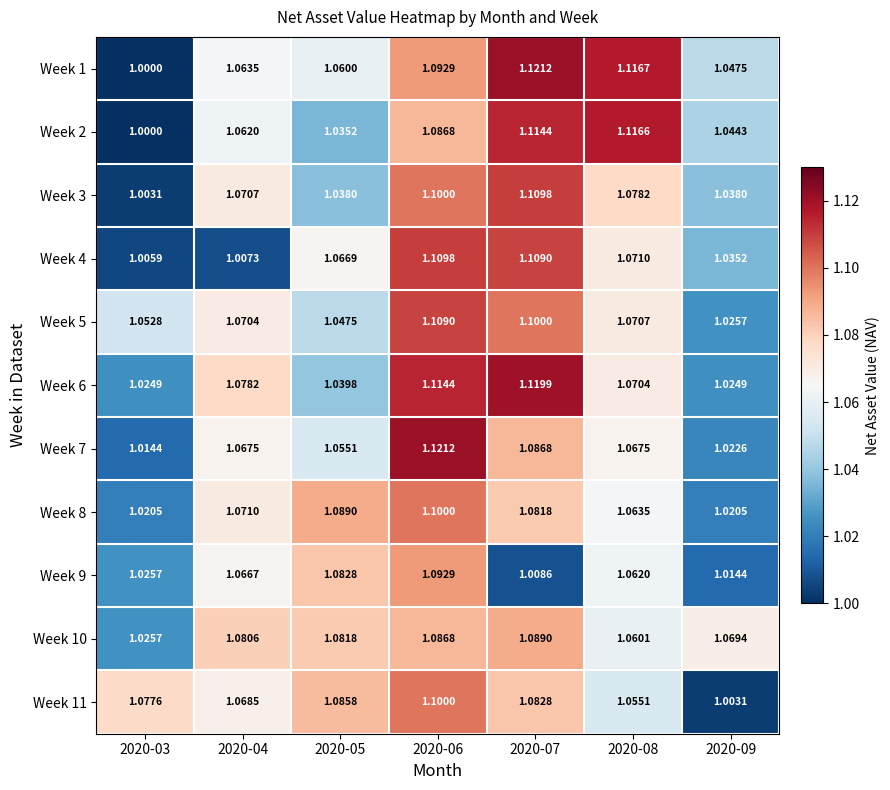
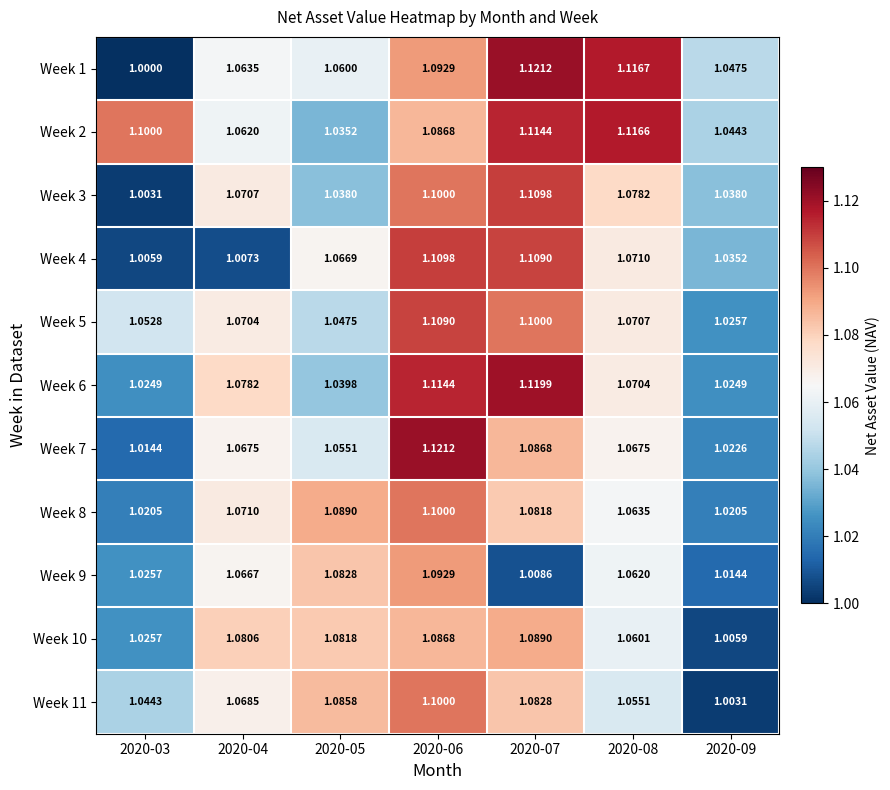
Week 2, 2020-03: 1.0000 -> 1.1000
Week 10, 2020-09: 1.0694 -> 1.0059
Week 11, 2020-03: 1.0776 -> 1.0443
